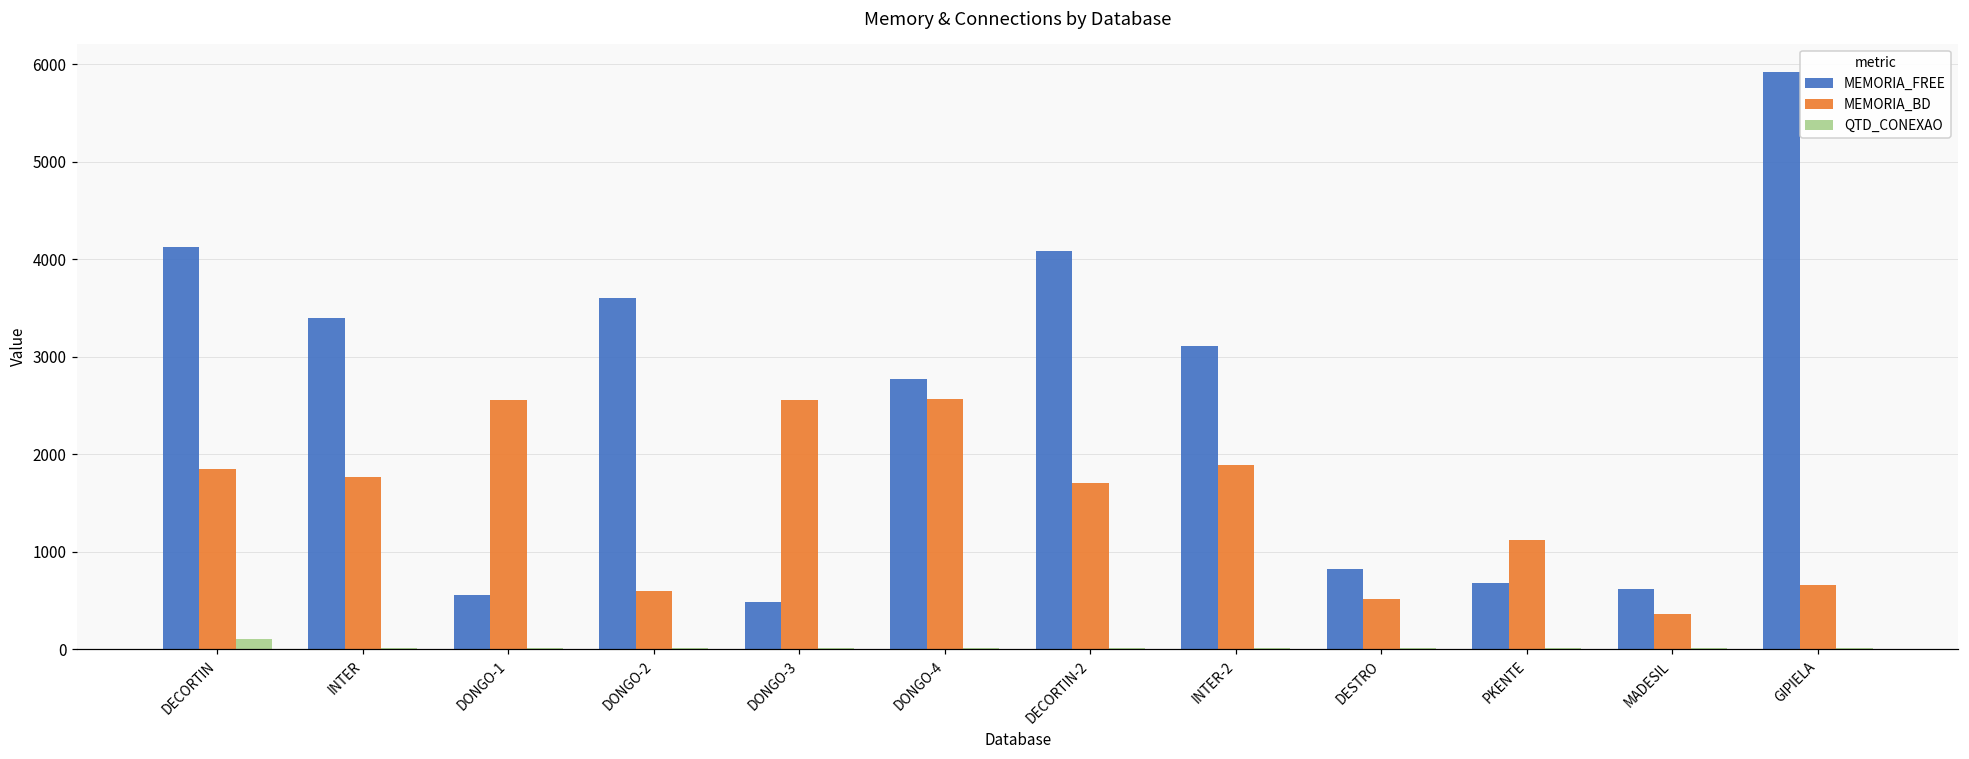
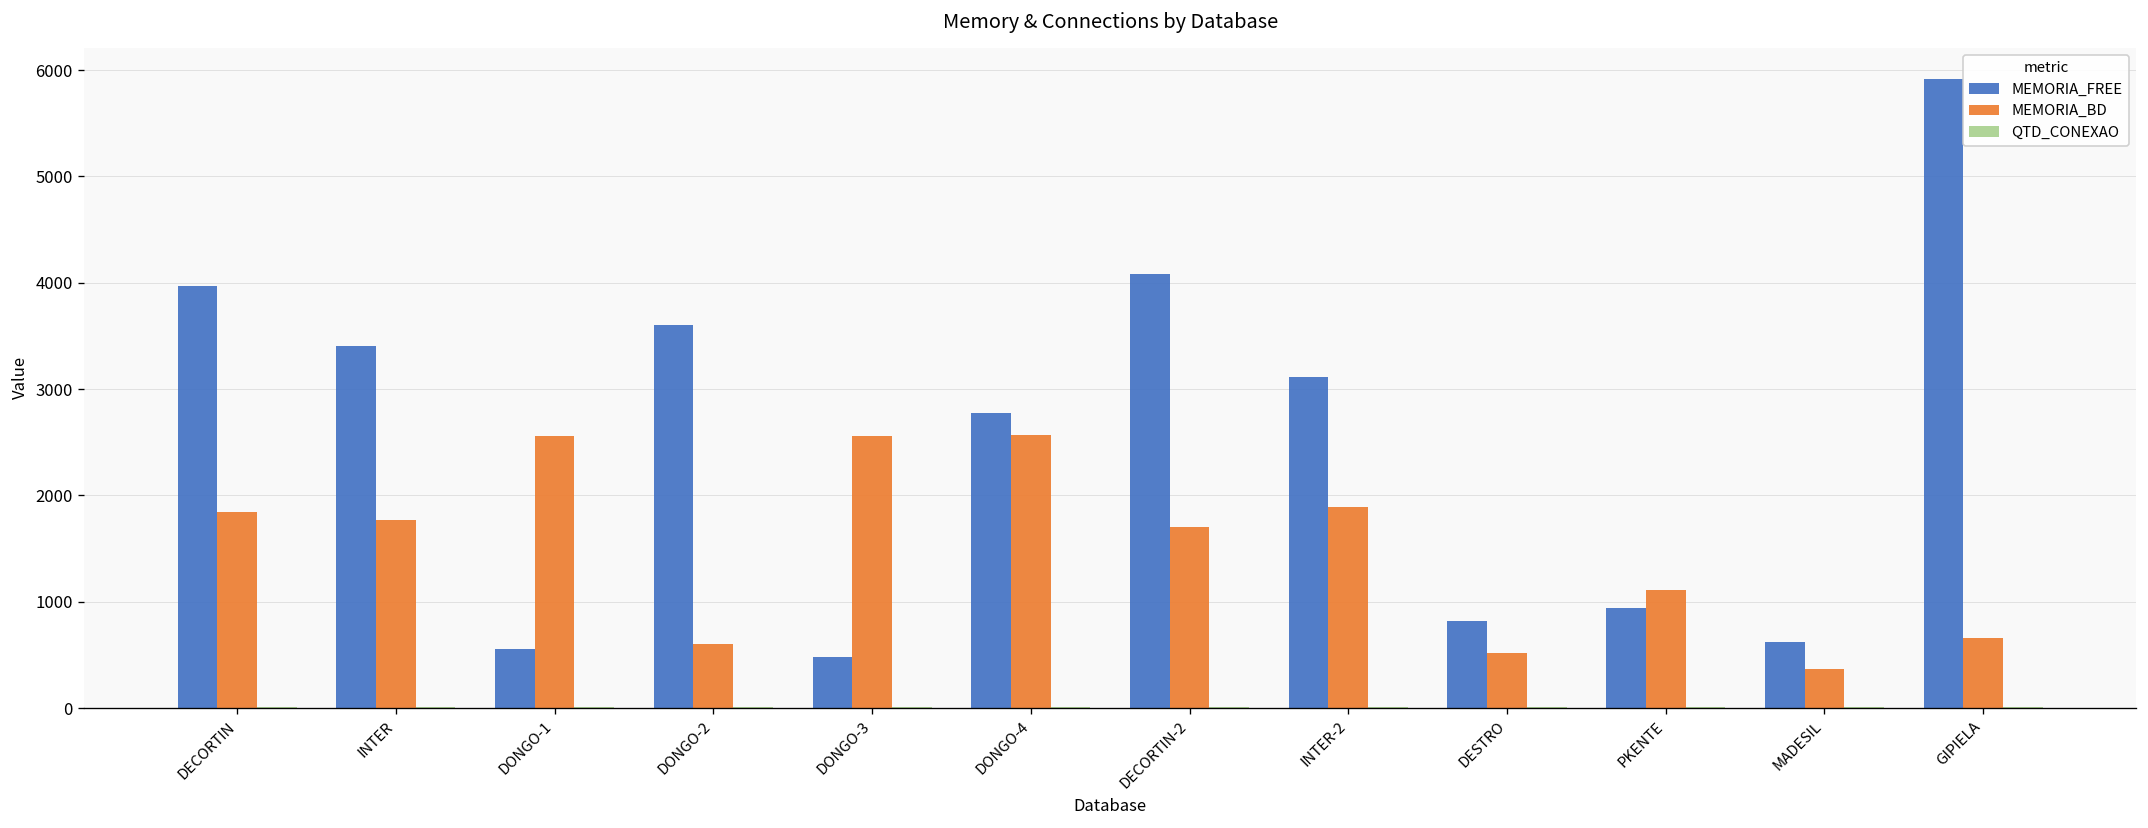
MEMORIA_FREE, DECORTIN: 4100 -> 4000
QTD_CONEXAO, DECORTIN: 100 -> 0
MEMORIA_FREE, PKENTE: 700 -> 900
